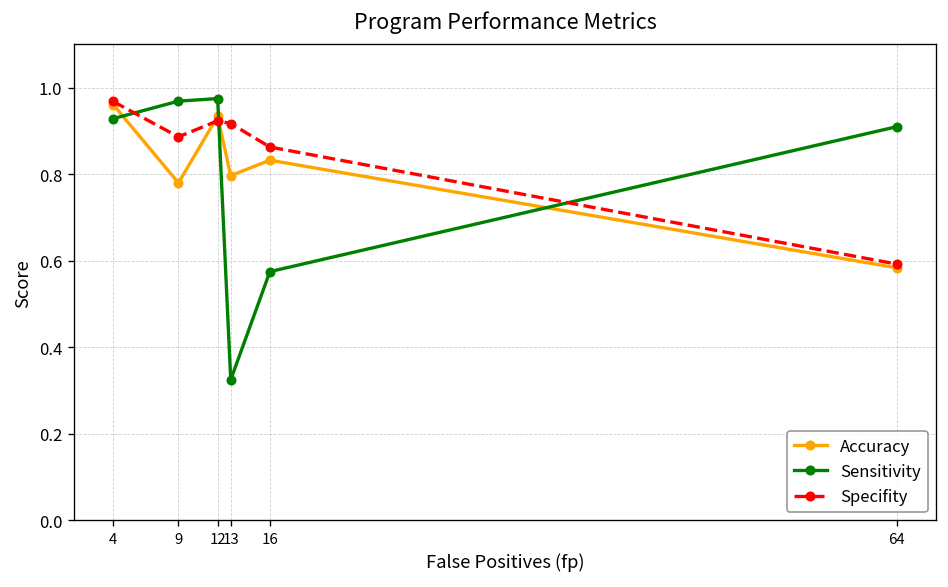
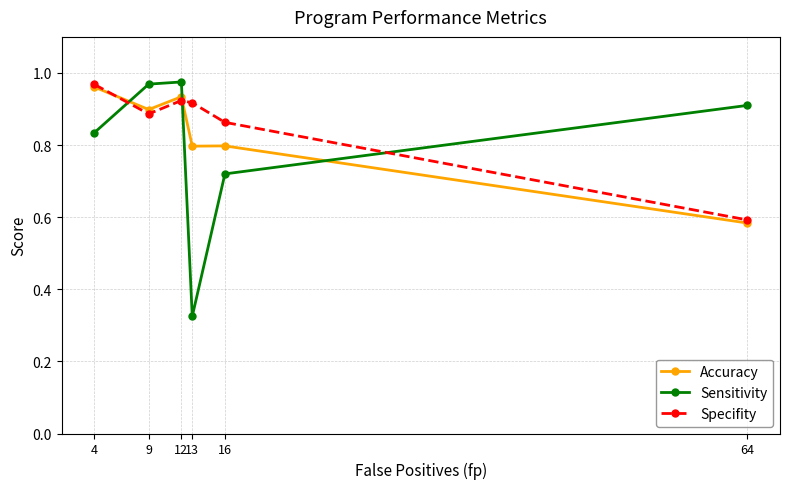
Sensitivity, 4: 0.93 -> 0.83
Accuracy, 9: 0.78 -> 0.90
Accuracy, 16: 0.83 -> 0.80
Sensitivity, 16: 0.58 -> 0.72
